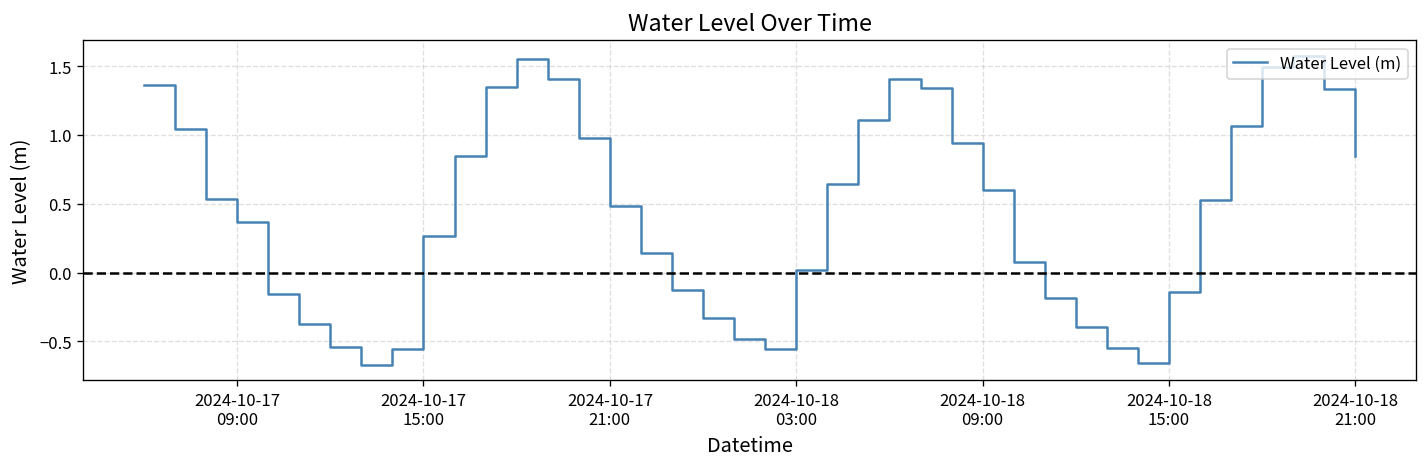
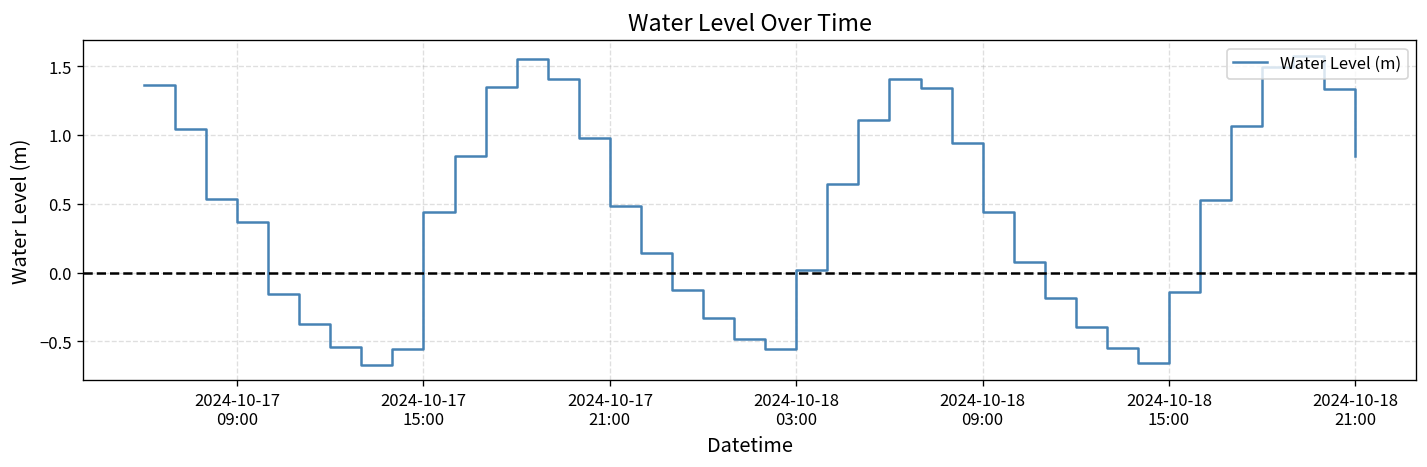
2024-10-17 15:00: 0.27 -> 0.44
2024-10-18 09:00: 0.60 -> 0.44
